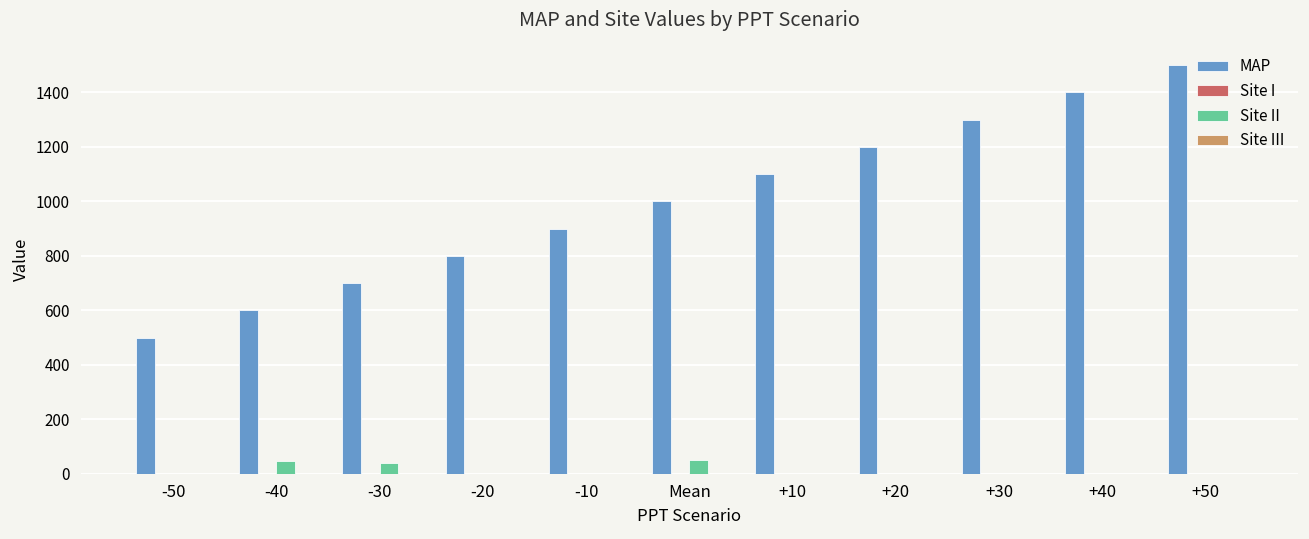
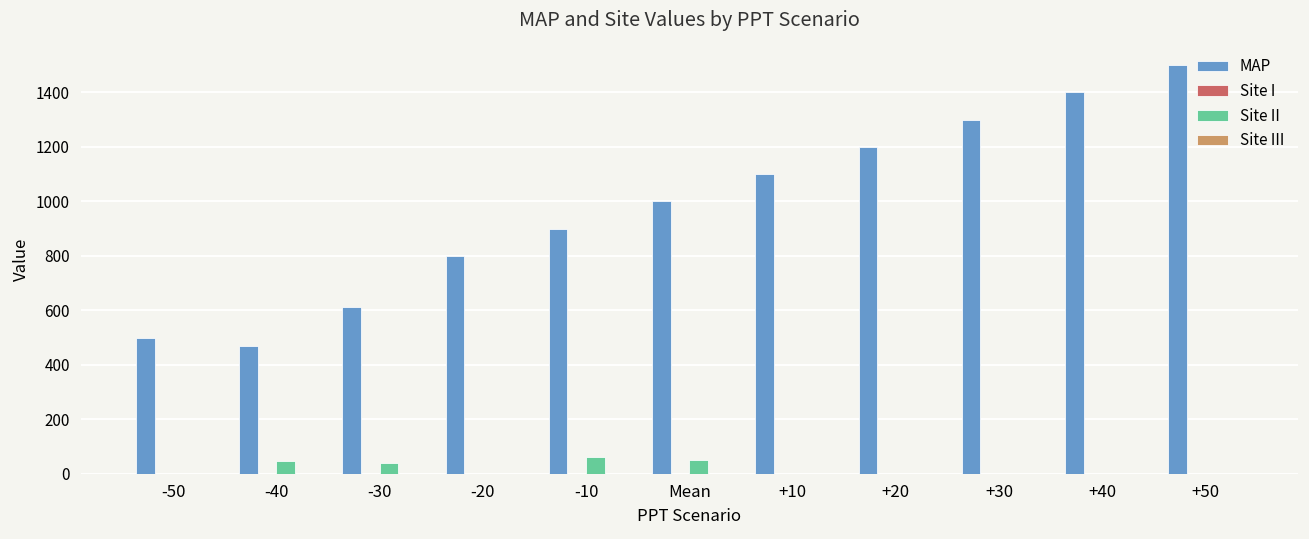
MAP, -40: 600 -> 470
MAP, -30: 700 -> 610
Site II, -10: 0 -> 60
